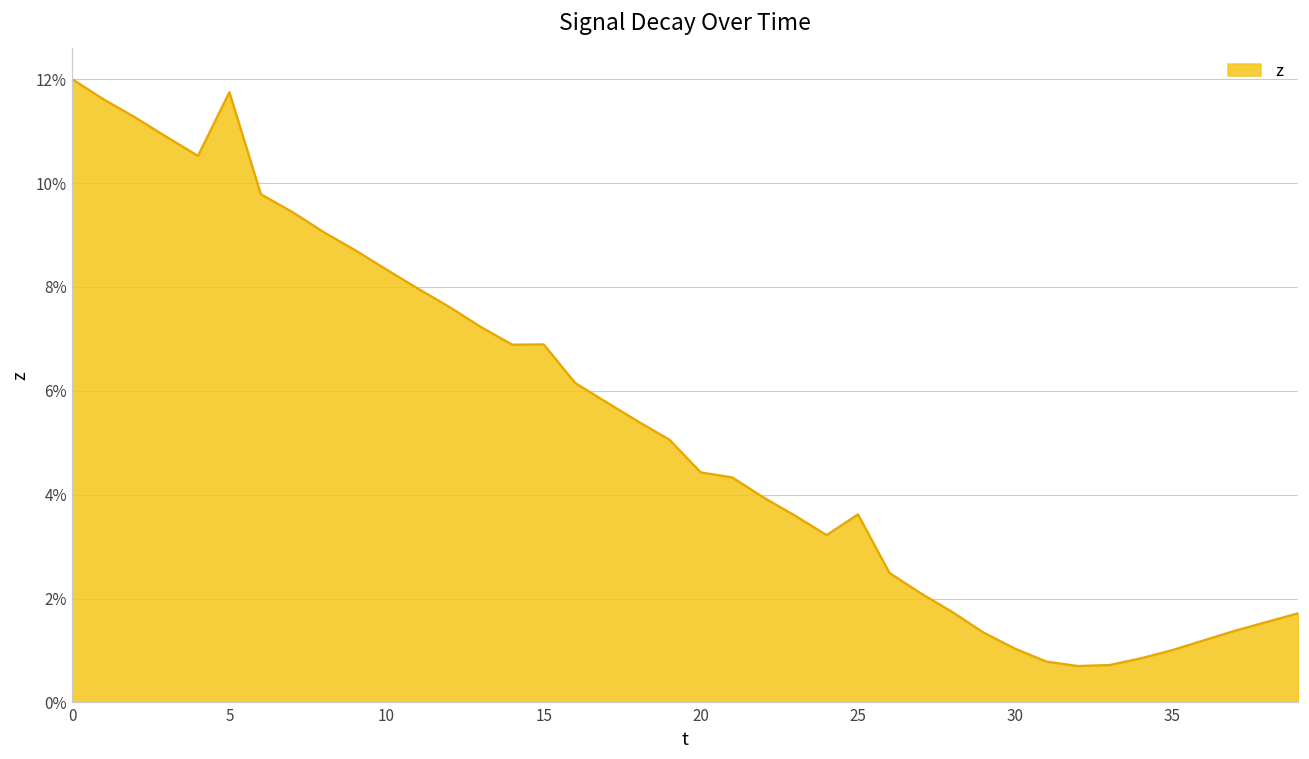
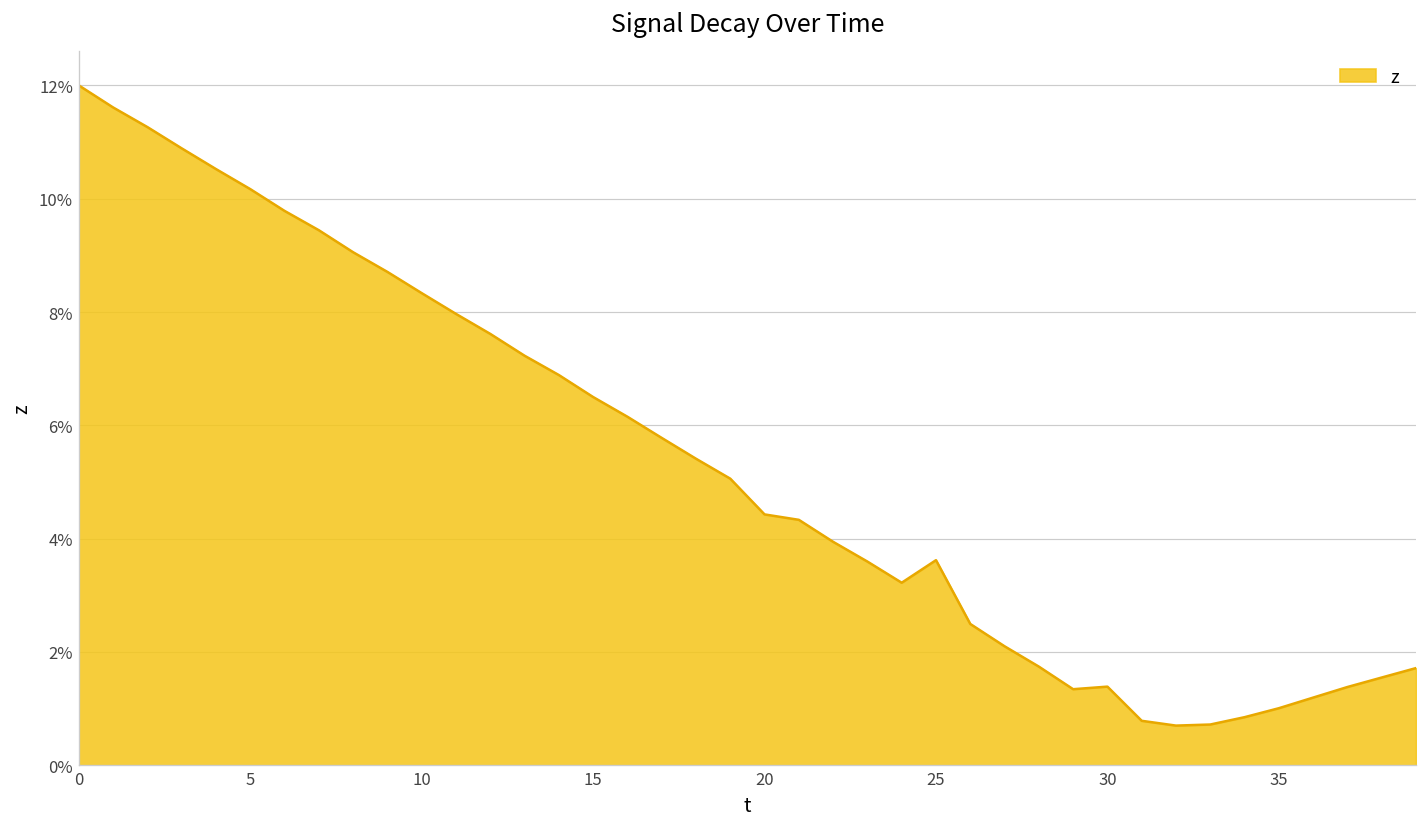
5: 11.7% -> 10.2%
15: 6.9% -> 6.5%
30: 1.0% -> 1.4%
